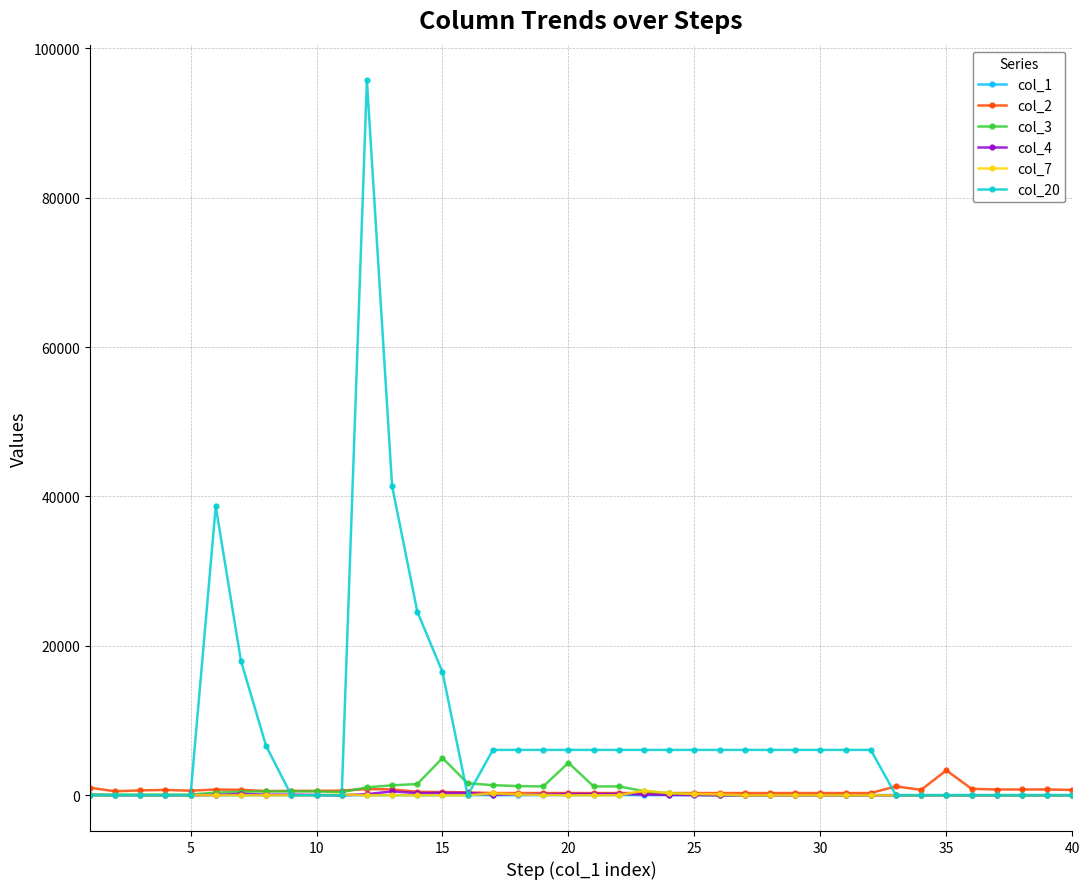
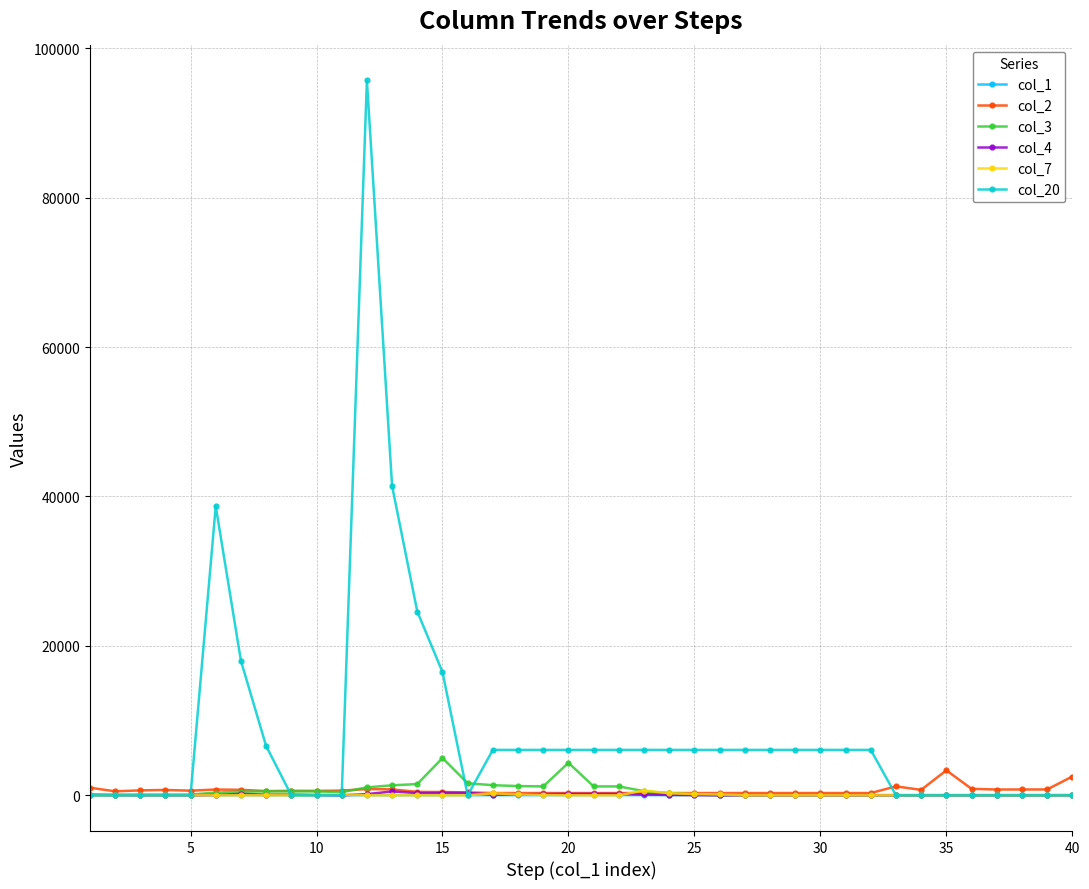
col_2, 40: 1000 -> 3000
